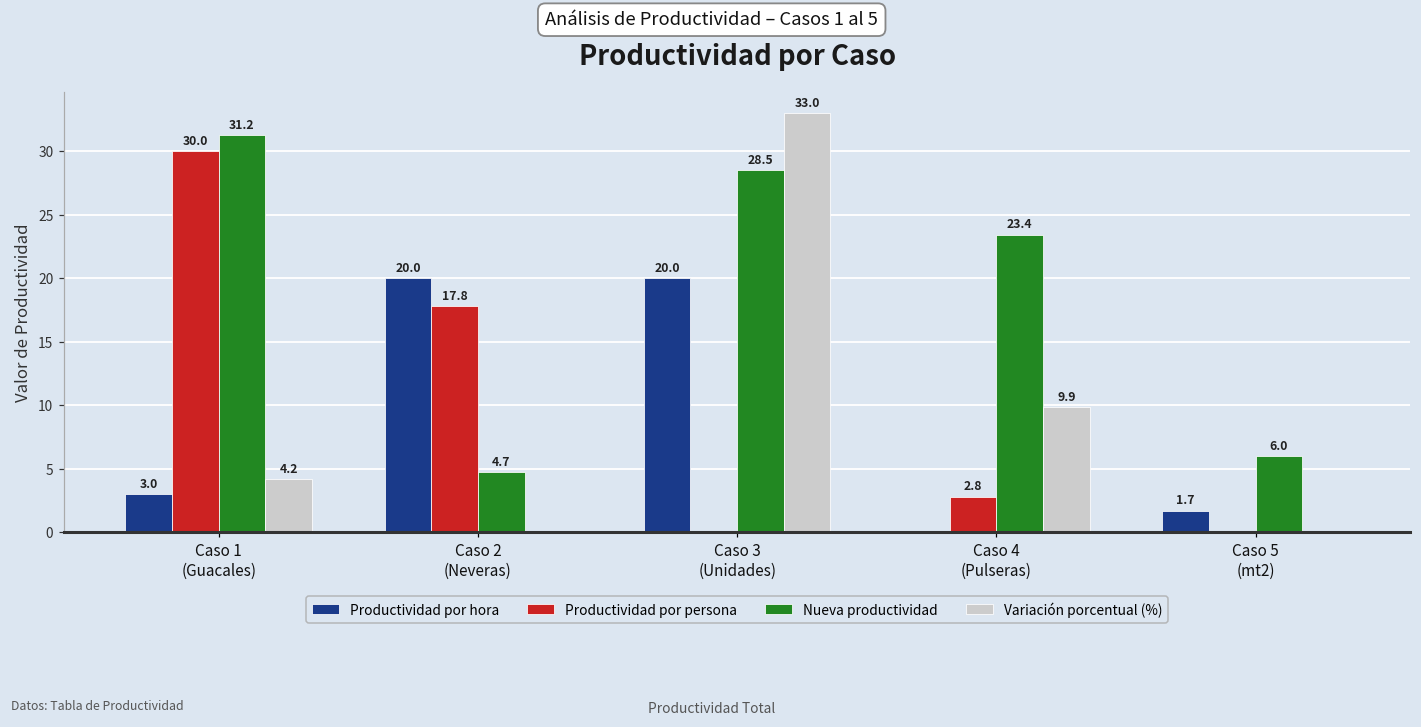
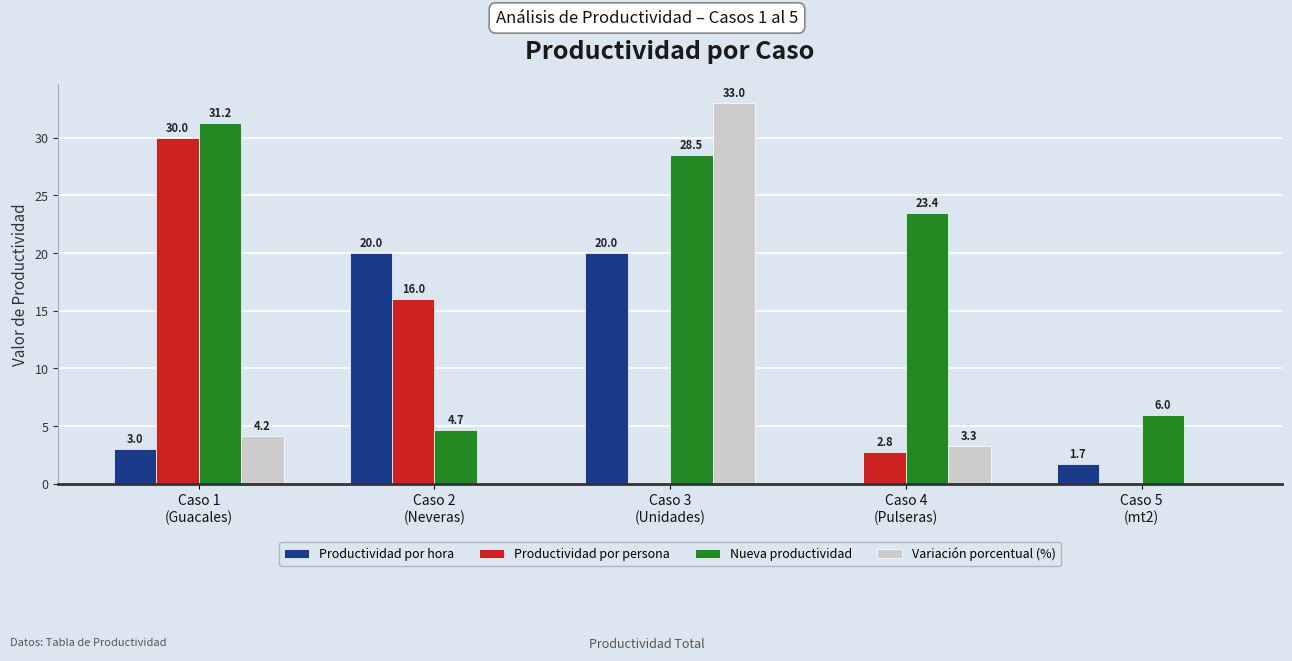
Productividad por persona, Caso 2 (Neveras): 17.8 -> 16.0
Variación porcentual (%), Caso 4 (Pulseras): 9.9 -> 3.3
